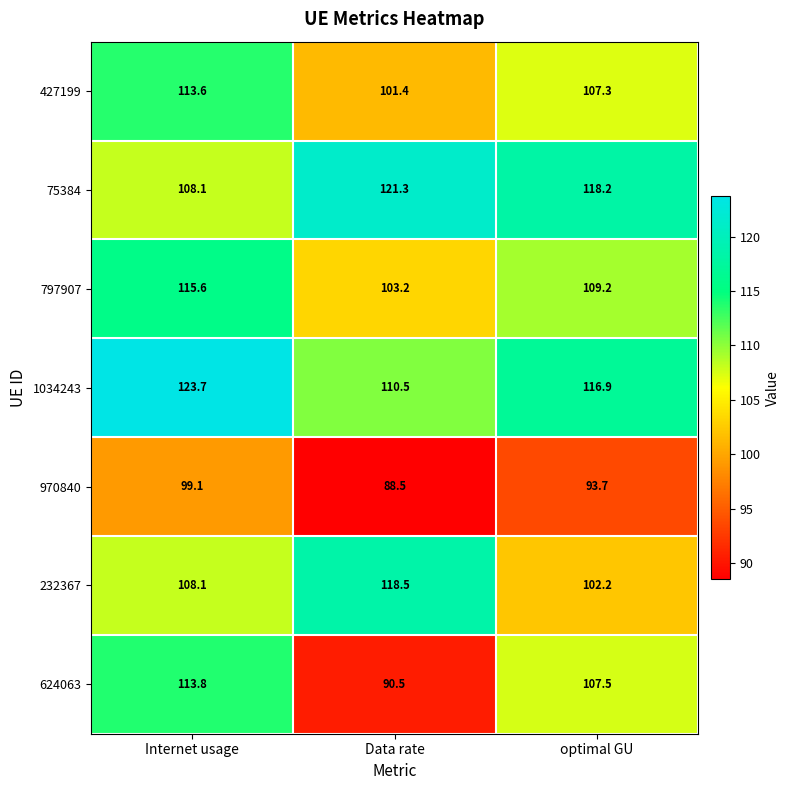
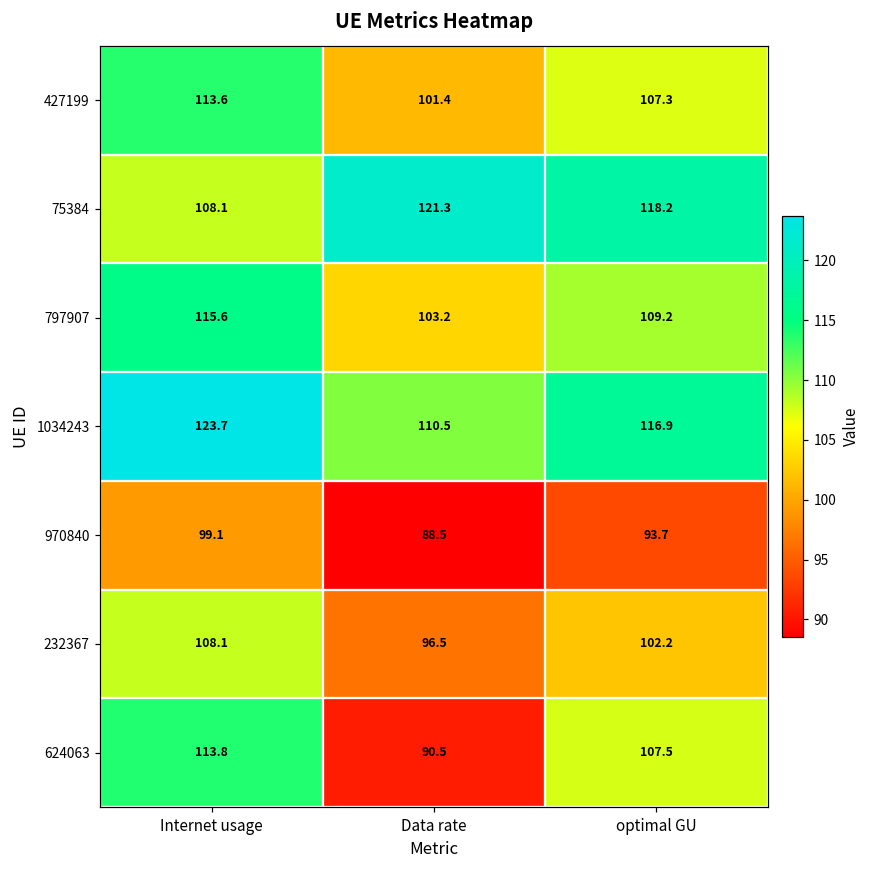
232367, Data rate: 118.5 -> 96.5
